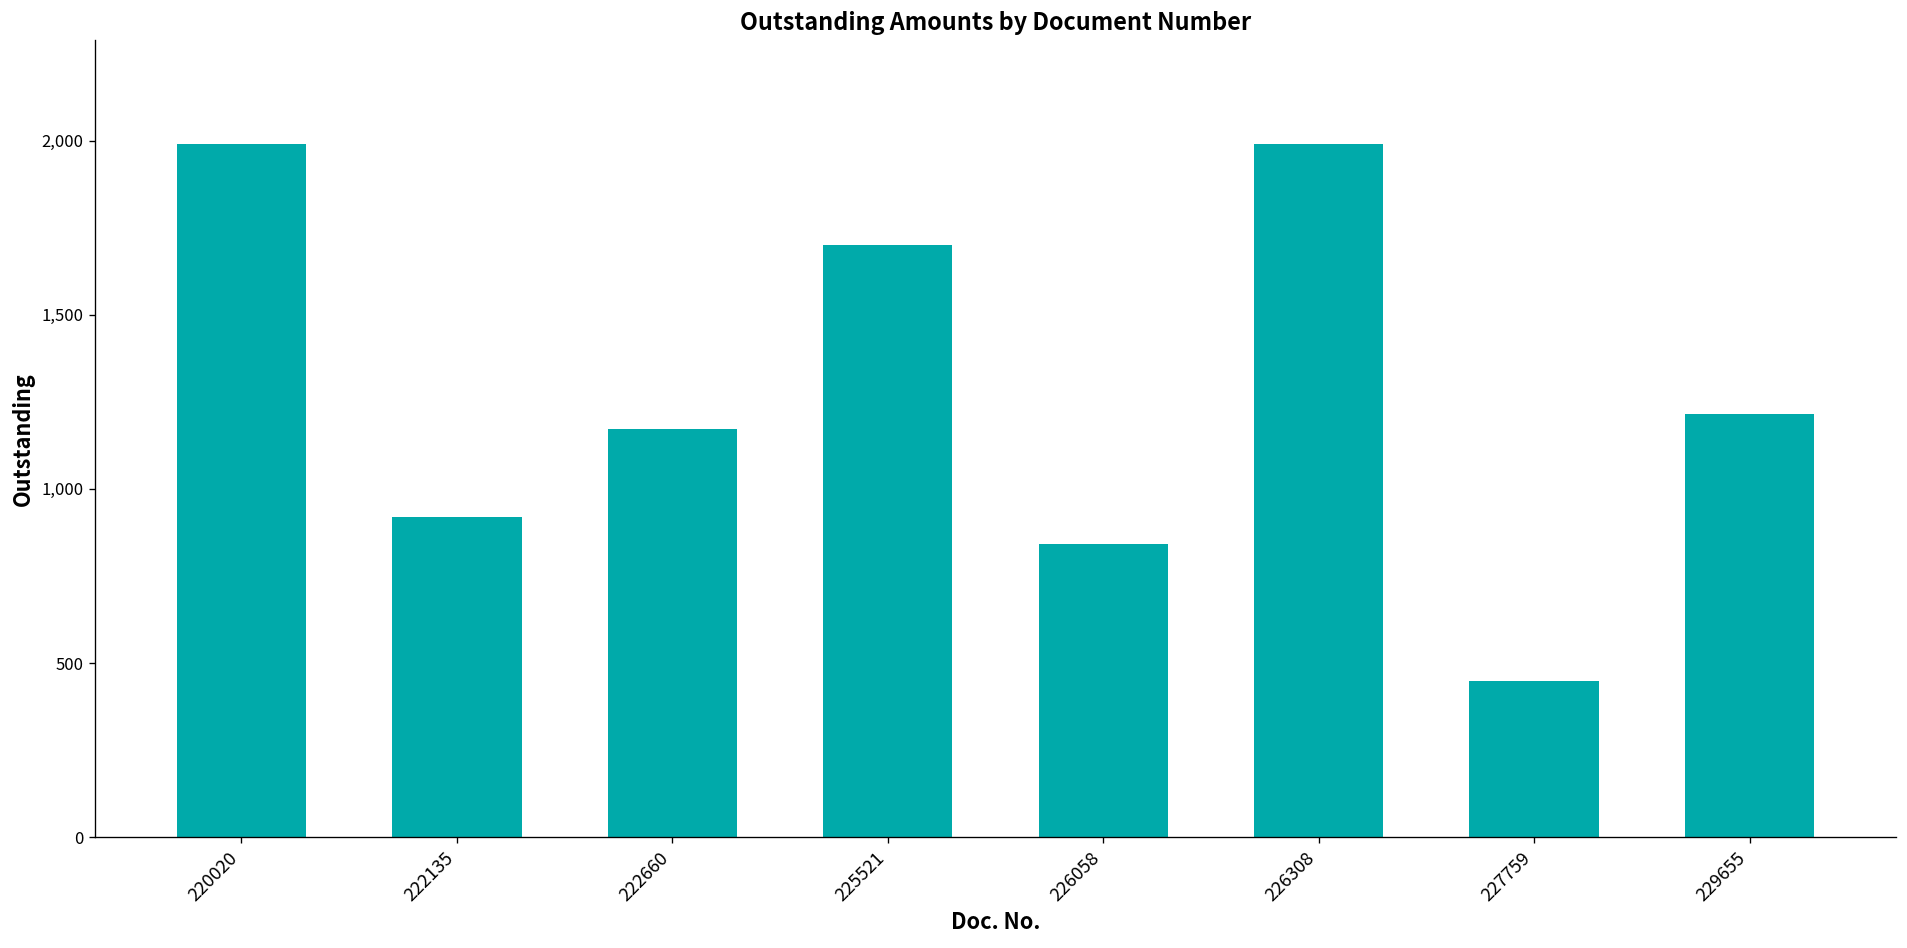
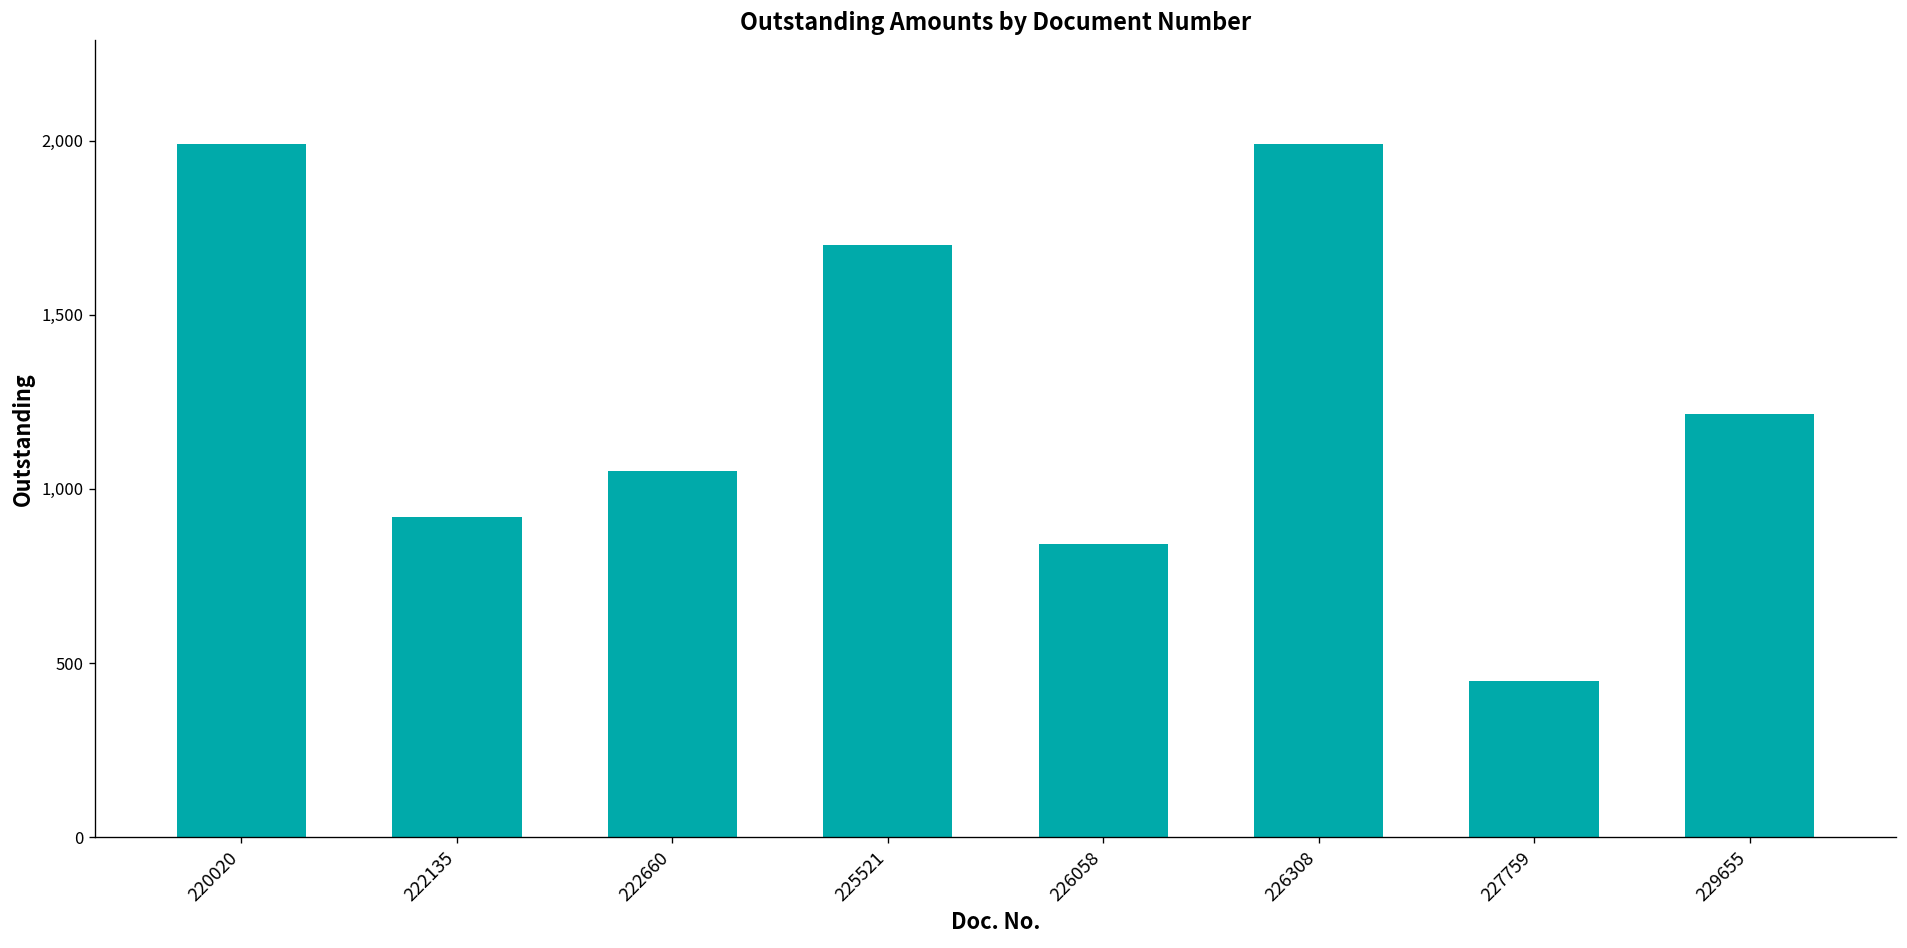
222660: 1,170 -> 1,050
